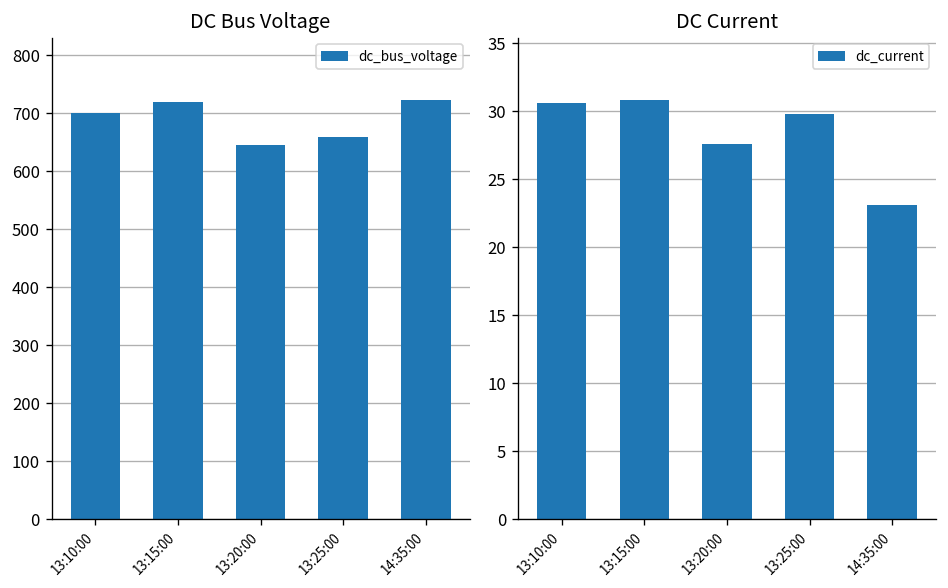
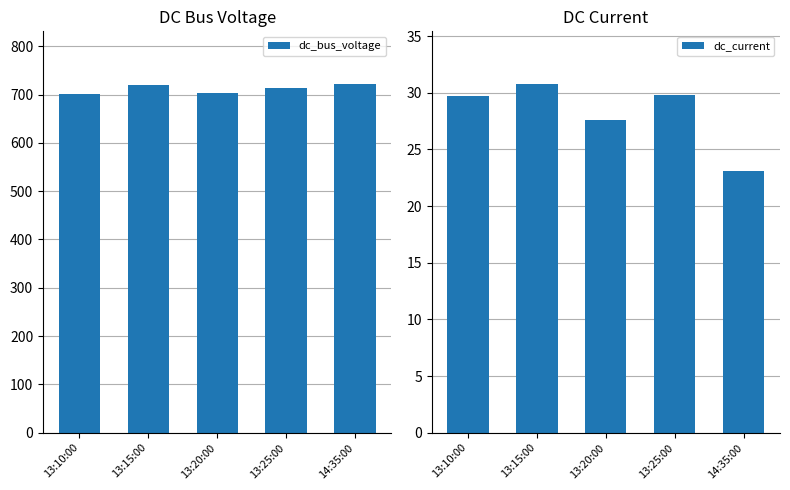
DC Bus Voltage, 13:20:00: 640 -> 700
DC Bus Voltage, 13:25:00: 660 -> 710
DC Current, 13:10:00: 30.6 -> 29.7
